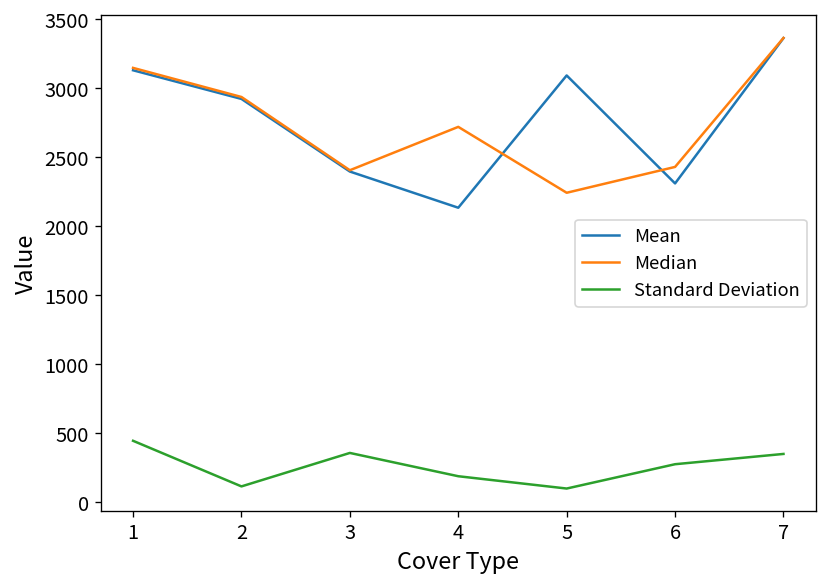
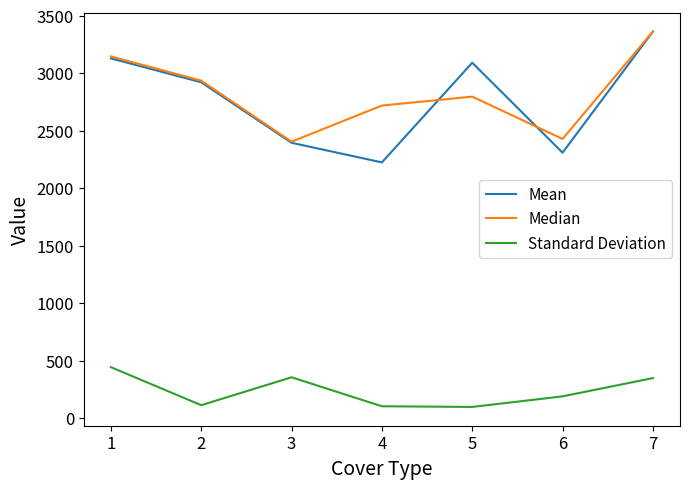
Mean, 4: 2130 -> 2220
Standard Deviation, 4: 190 -> 100
Median, 5: 2240 -> 2800
Standard Deviation, 6: 270 -> 190
